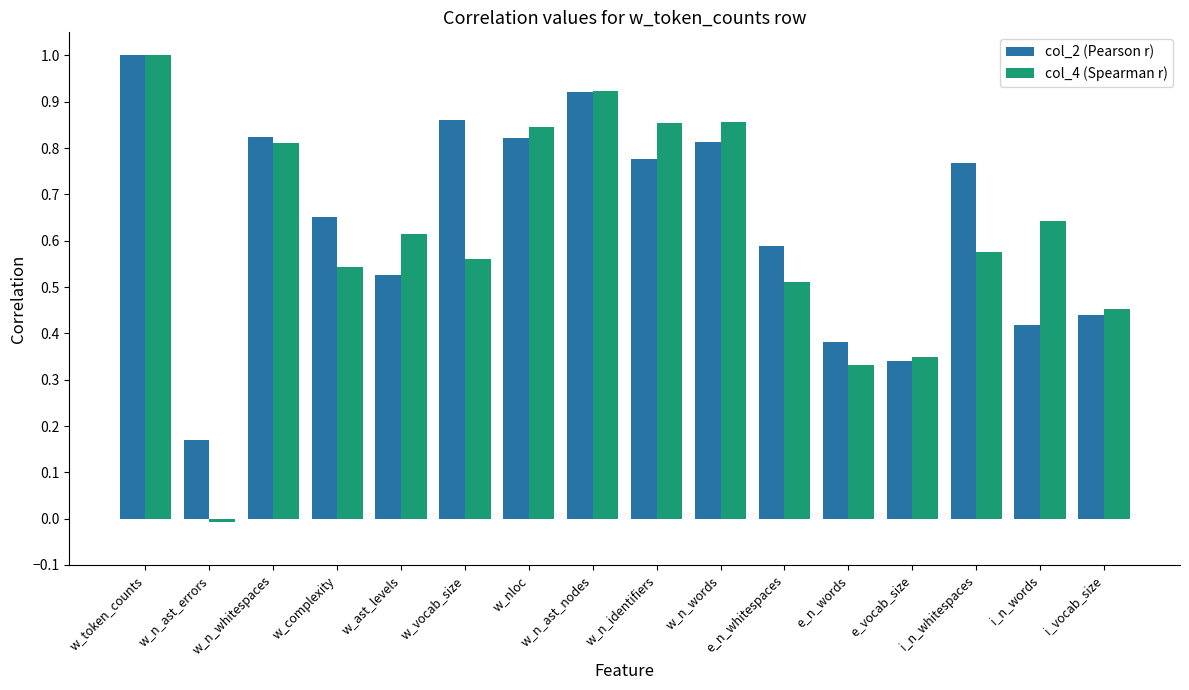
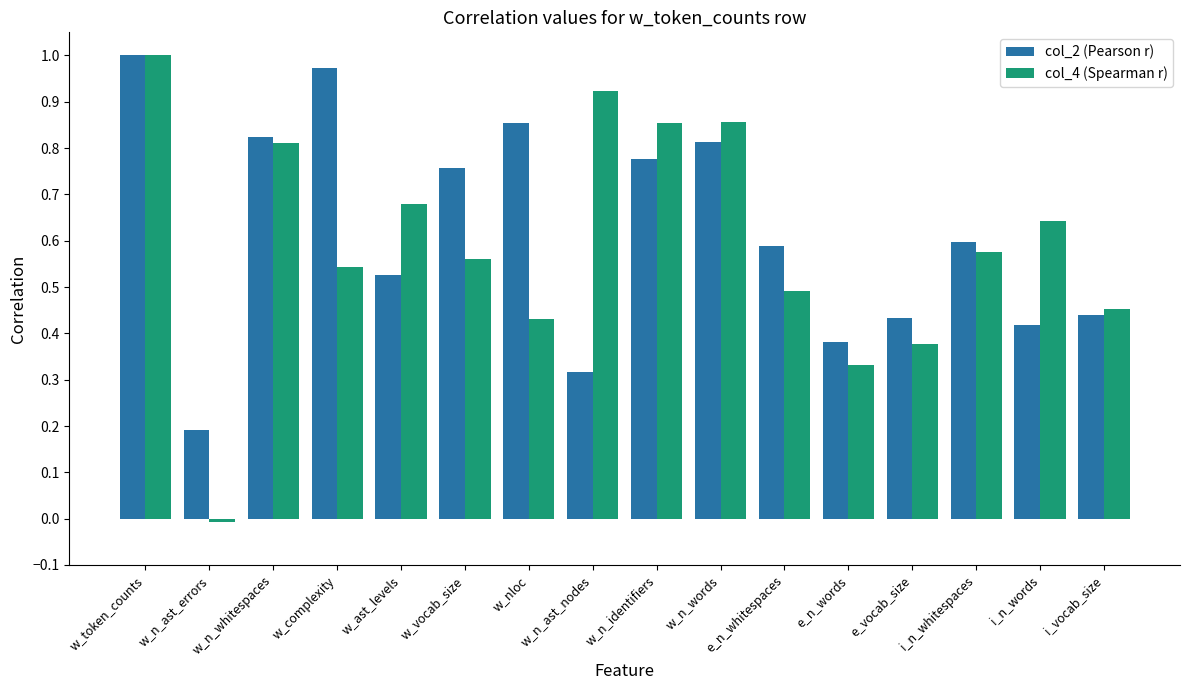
col_2 (Pearson r), w_n_ast_errors: 0.17 -> 0.19
col_2 (Pearson r), w_complexity: 0.65 -> 0.97
col_4 (Spearman r), w_ast_levels: 0.61 -> 0.68
col_2 (Pearson r), w_vocab_size: 0.86 -> 0.76
col_2 (Pearson r), w_nloc: 0.82 -> 0.85
col_4 (Spearman r), w_nloc: 0.85 -> 0.43
col_2 (Pearson r), w_n_ast_nodes: 0.92 -> 0.32
col_4 (Spearman r), e_n_whitespaces: 0.51 -> 0.49
col_2 (Pearson r), e_vocab_size: 0.34 -> 0.43
col_4 (Spearman r), e_vocab_size: 0.35 -> 0.38
col_2 (Pearson r), i_n_whitespaces: 0.77 -> 0.60
